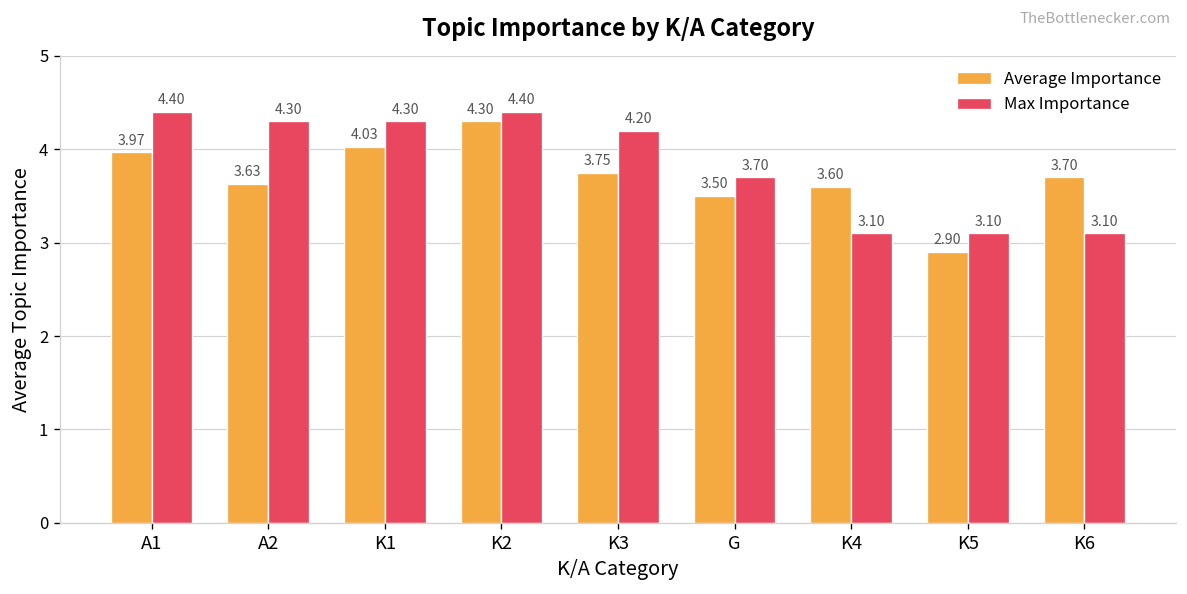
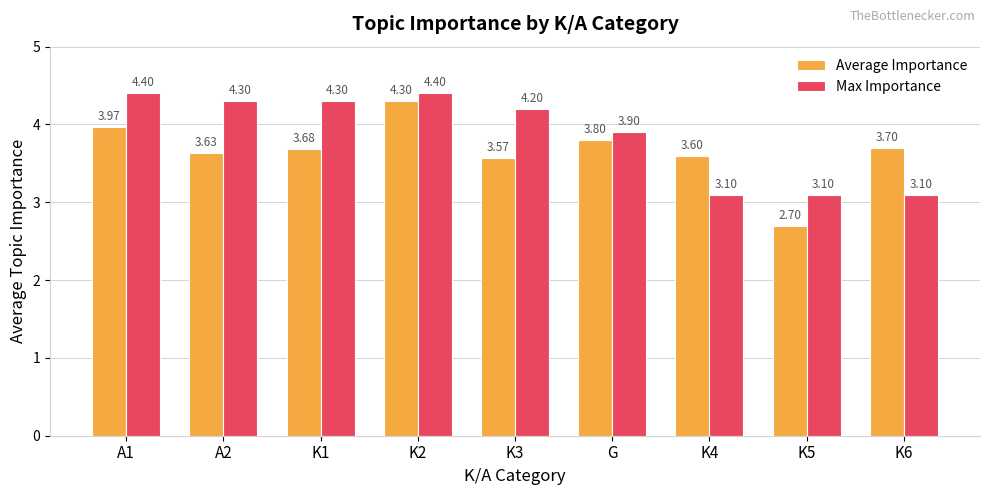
Average Importance, K1: 4.03 -> 3.68
Average Importance, K3: 3.75 -> 3.57
Average Importance, G: 3.50 -> 3.80
Max Importance, G: 3.70 -> 3.90
Average Importance, K5: 2.90 -> 2.70
